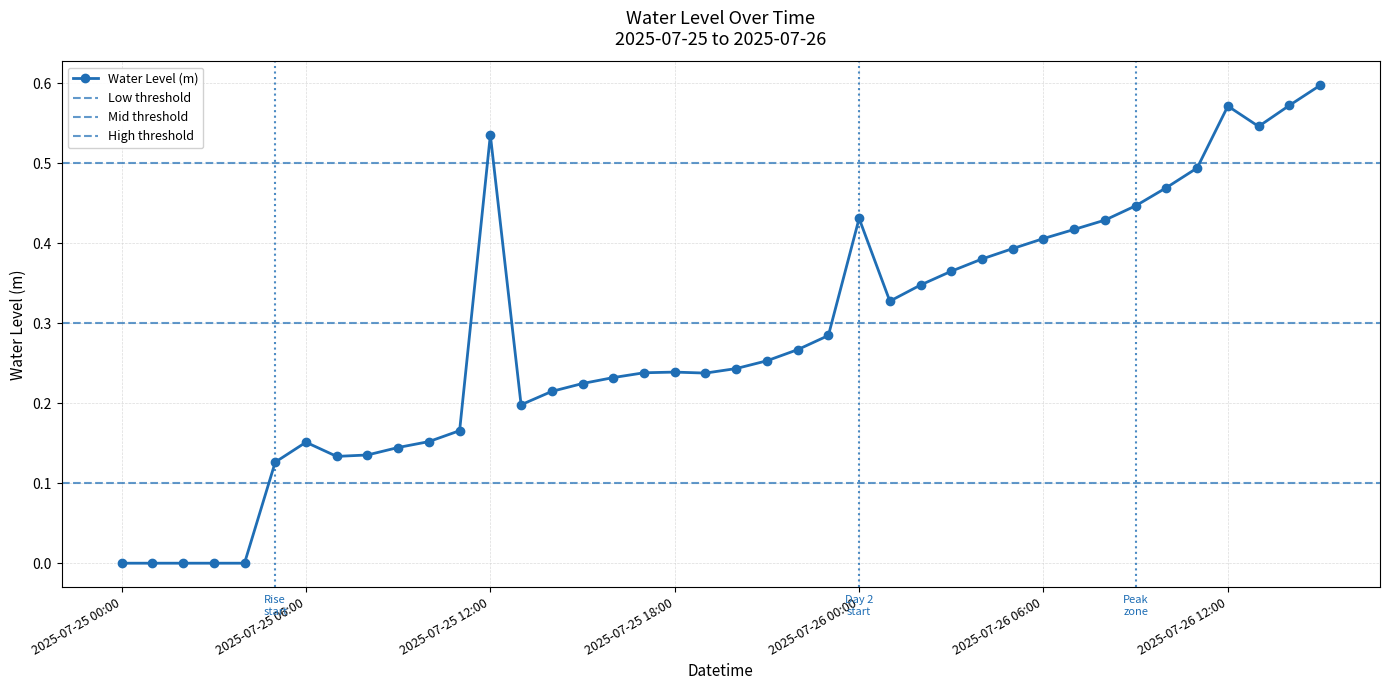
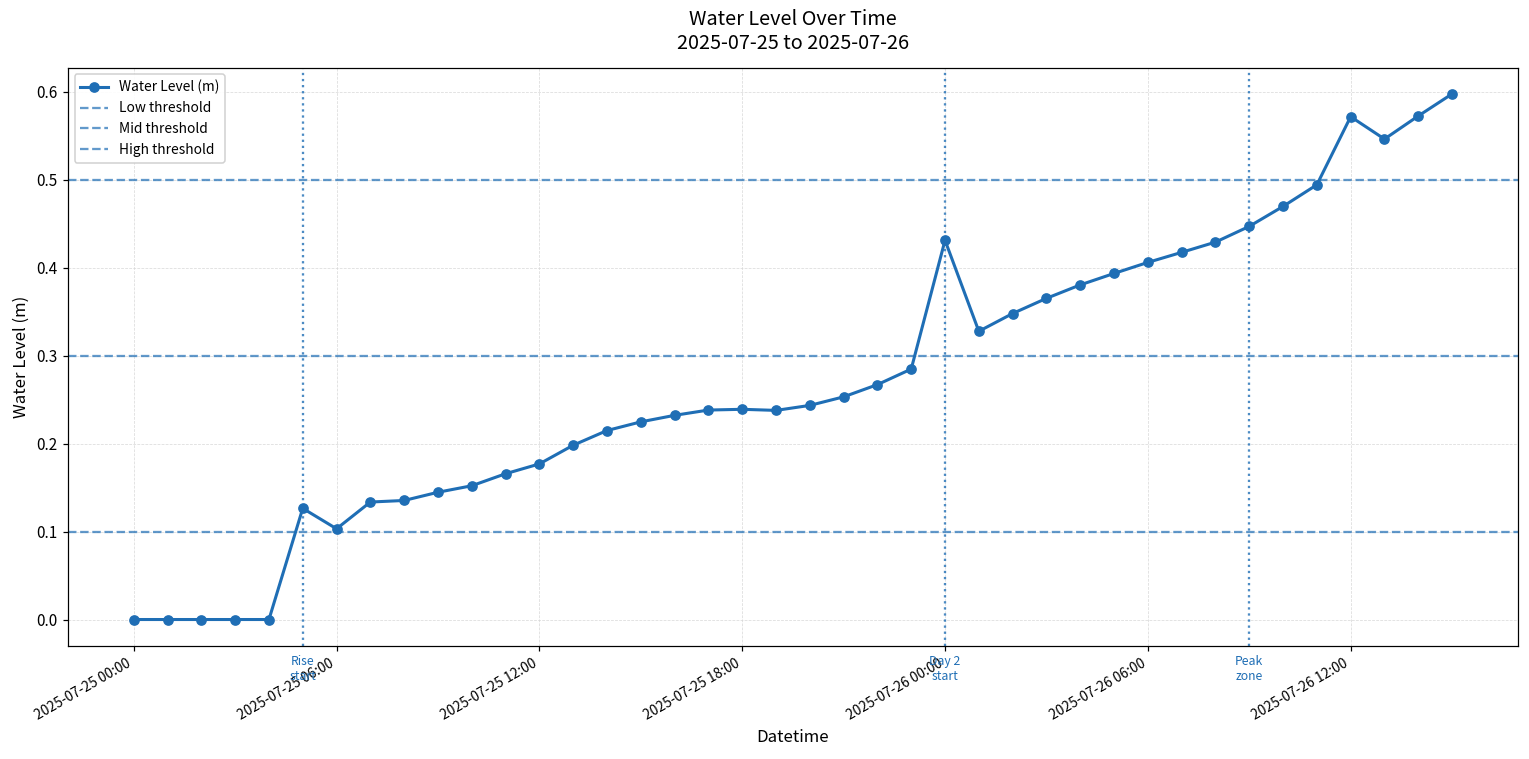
2025-07-25 06:00: 0.15 -> 0.10
2025-07-25 12:00: 0.54 -> 0.18
